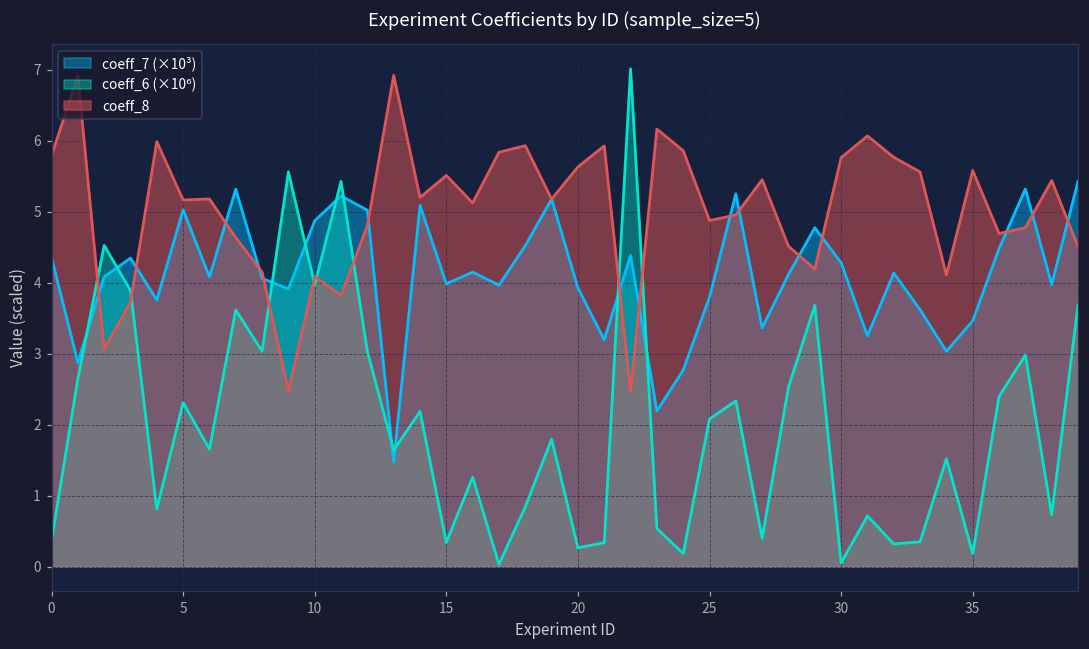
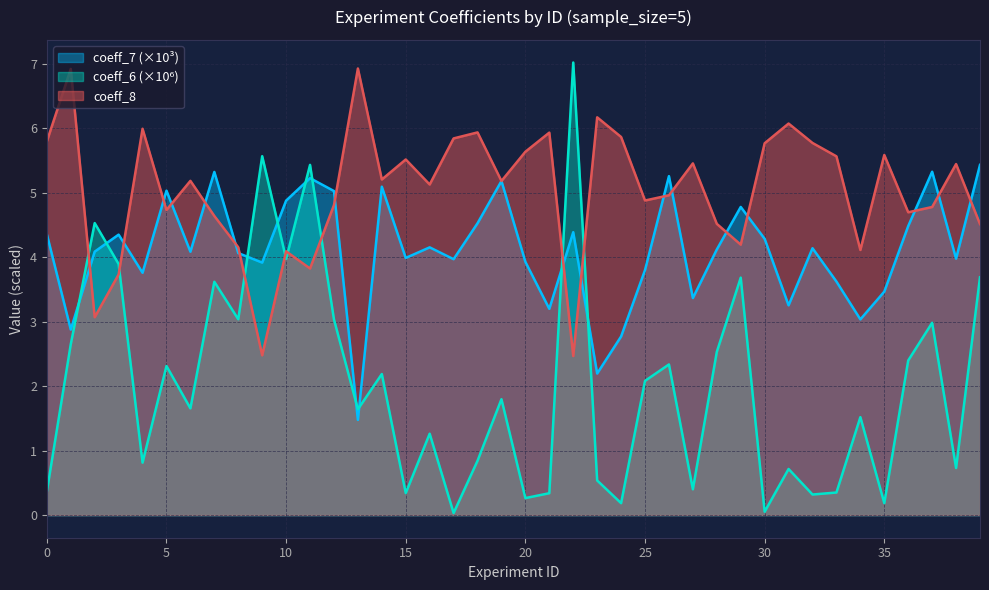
coeff_8, 5: 5.2 -> 4.7
